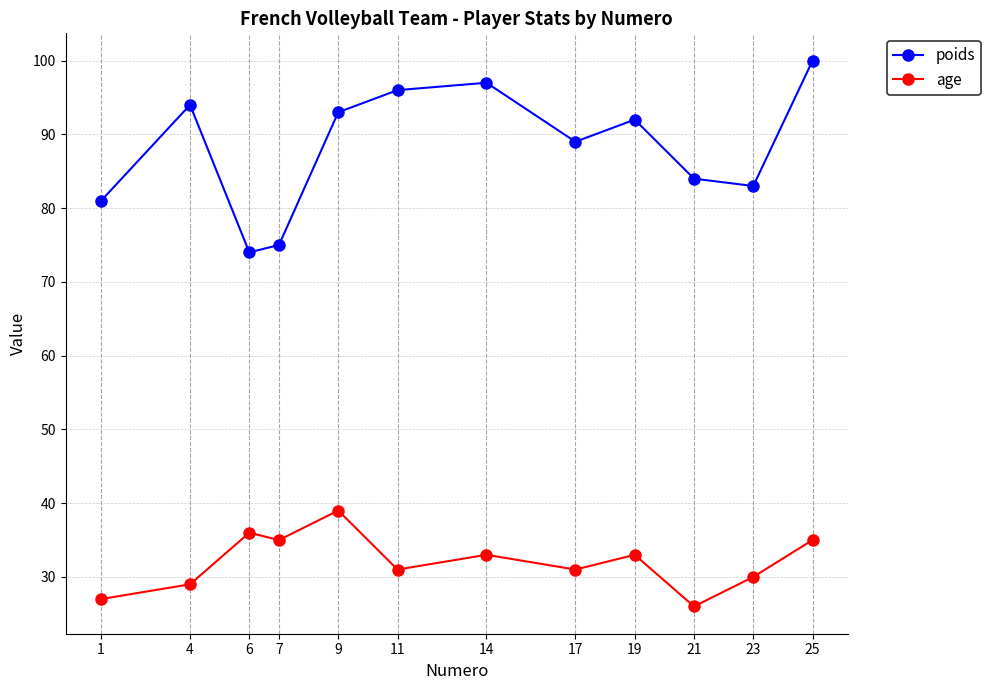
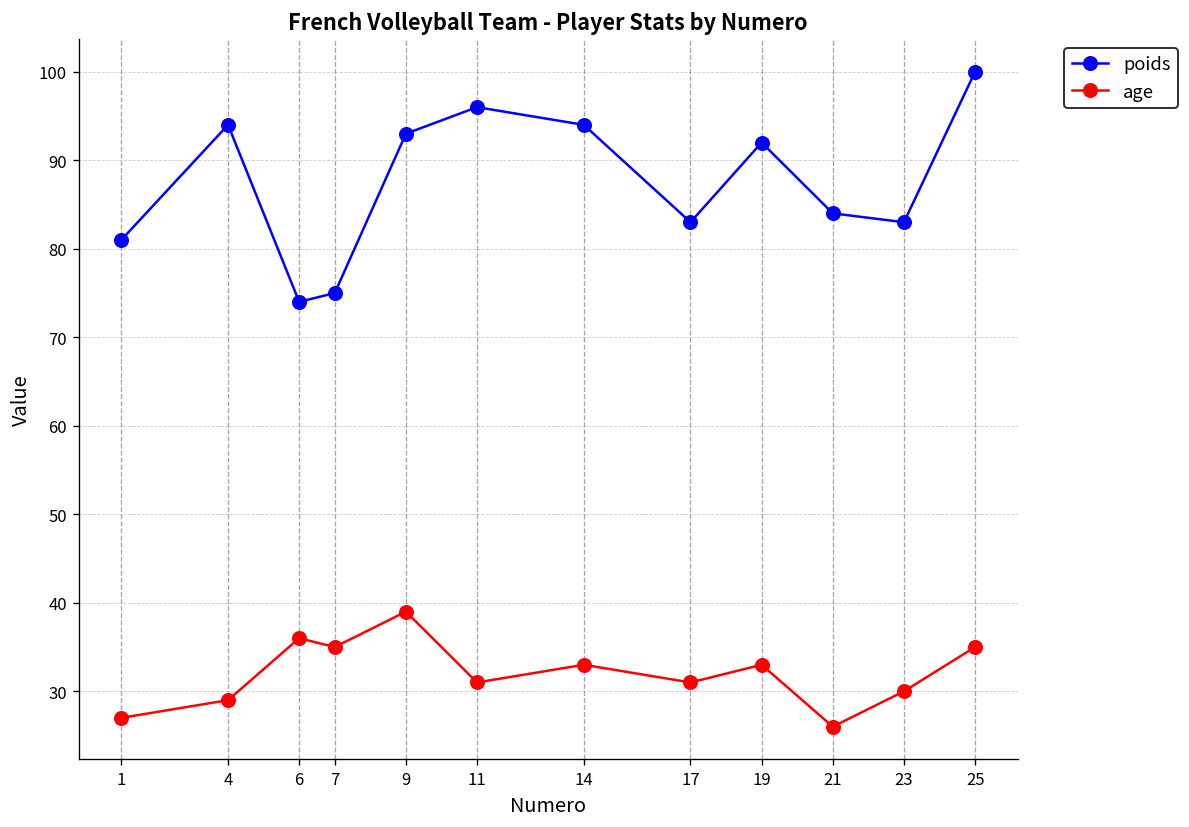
poids, 14: 97 -> 94
poids, 17: 89 -> 83
